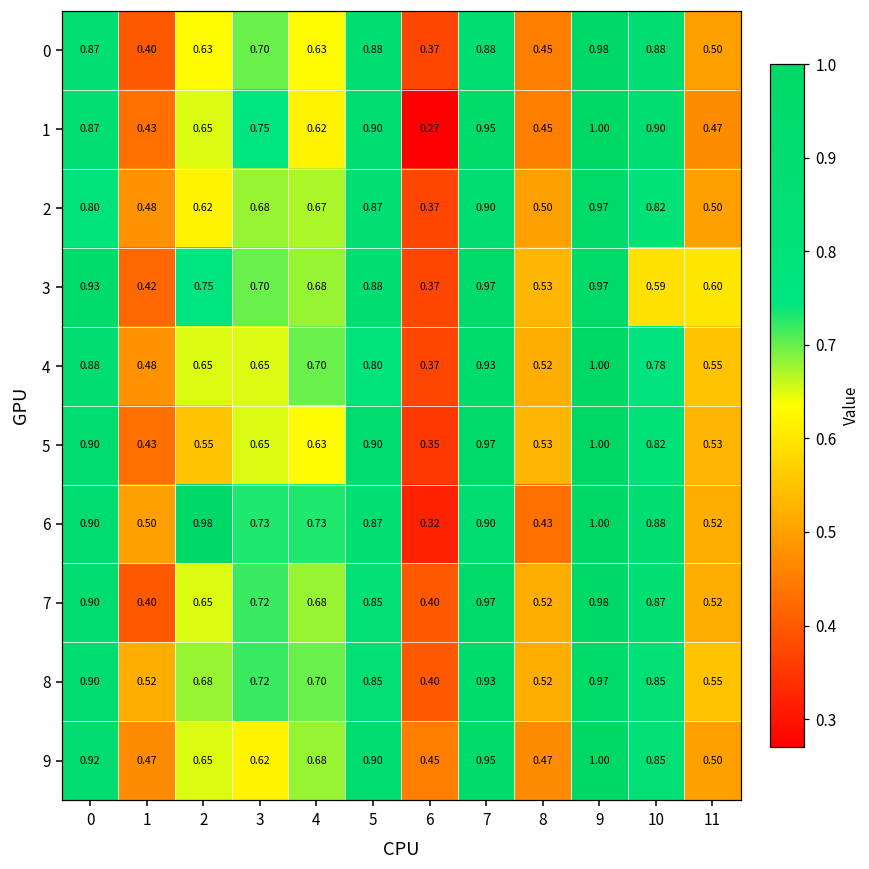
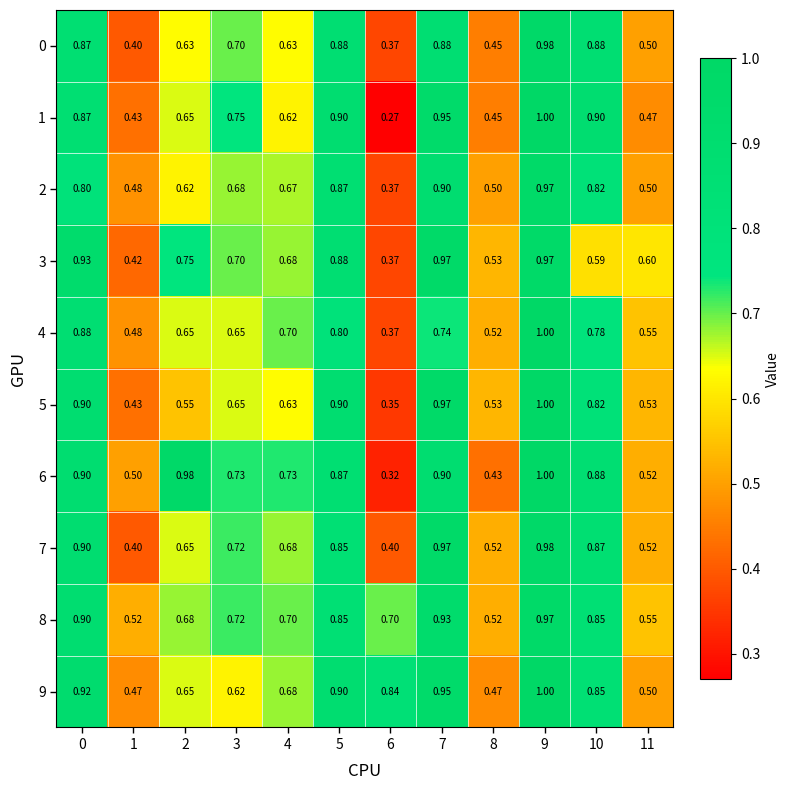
4, 7: 0.93 -> 0.74
8, 6: 0.40 -> 0.70
9, 6: 0.45 -> 0.84
